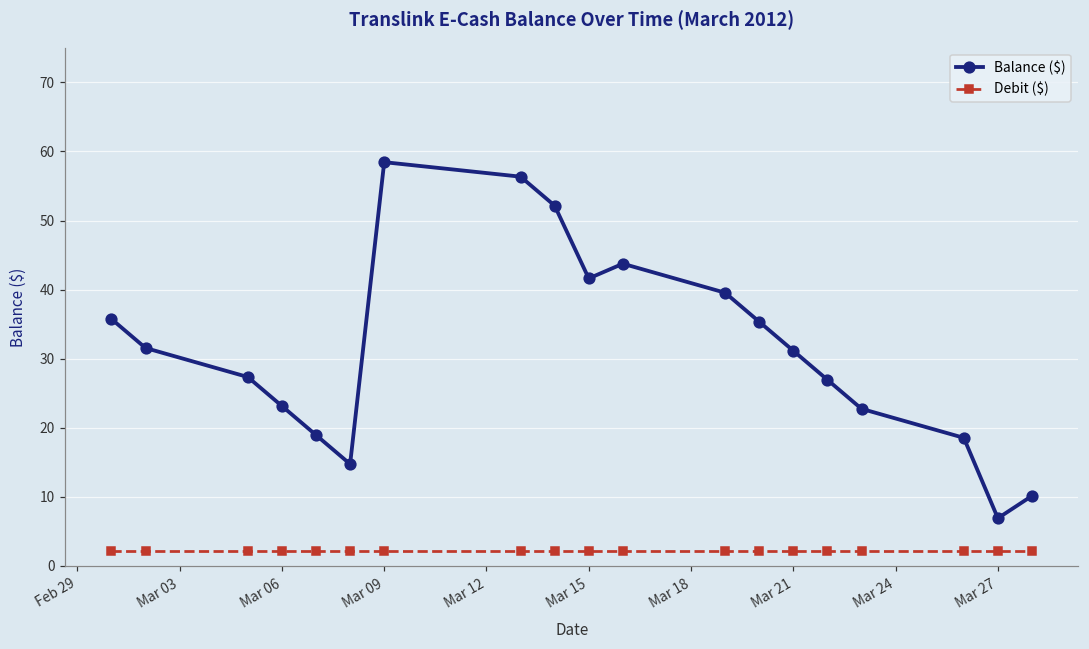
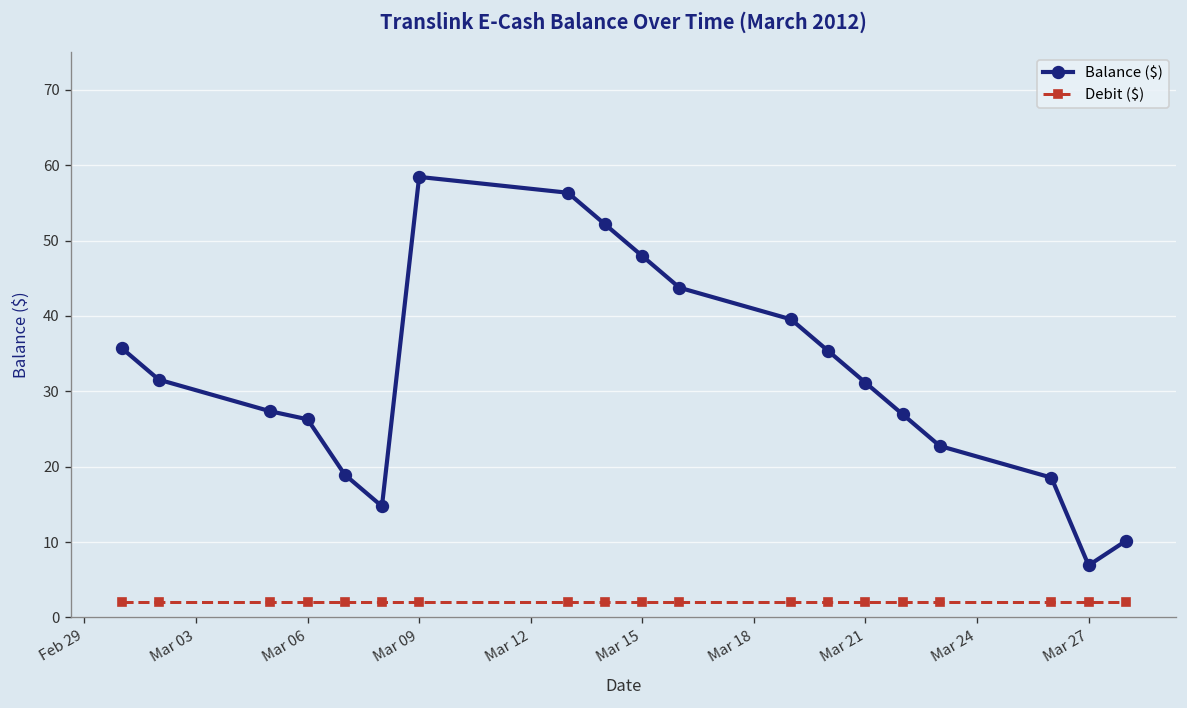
Balance ($), Mar 06: 23 -> 26
Balance ($), Mar 15: 42 -> 48
